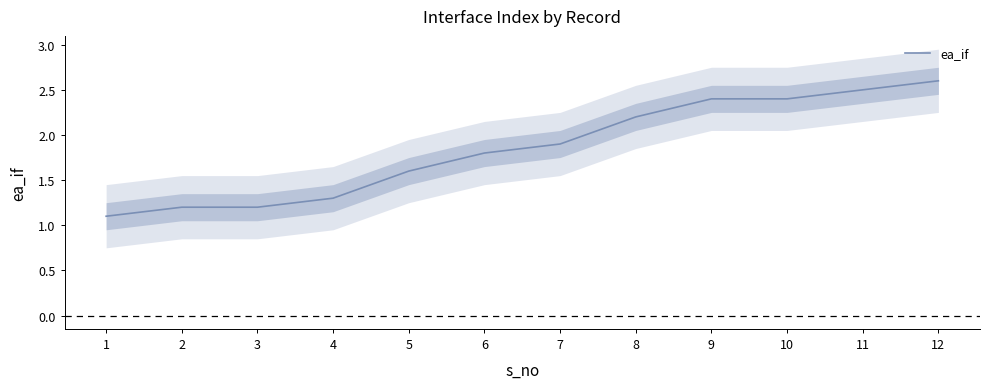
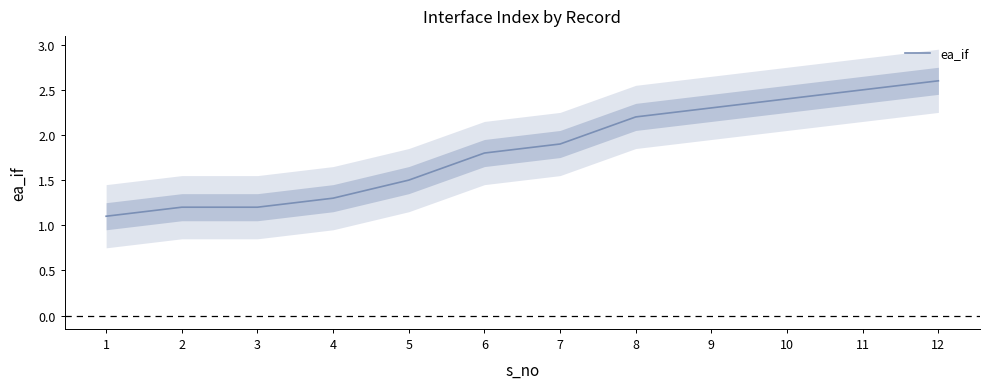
ea_if, 5: 1.6 -> 1.5
ea_if, 9: 2.4 -> 2.3
